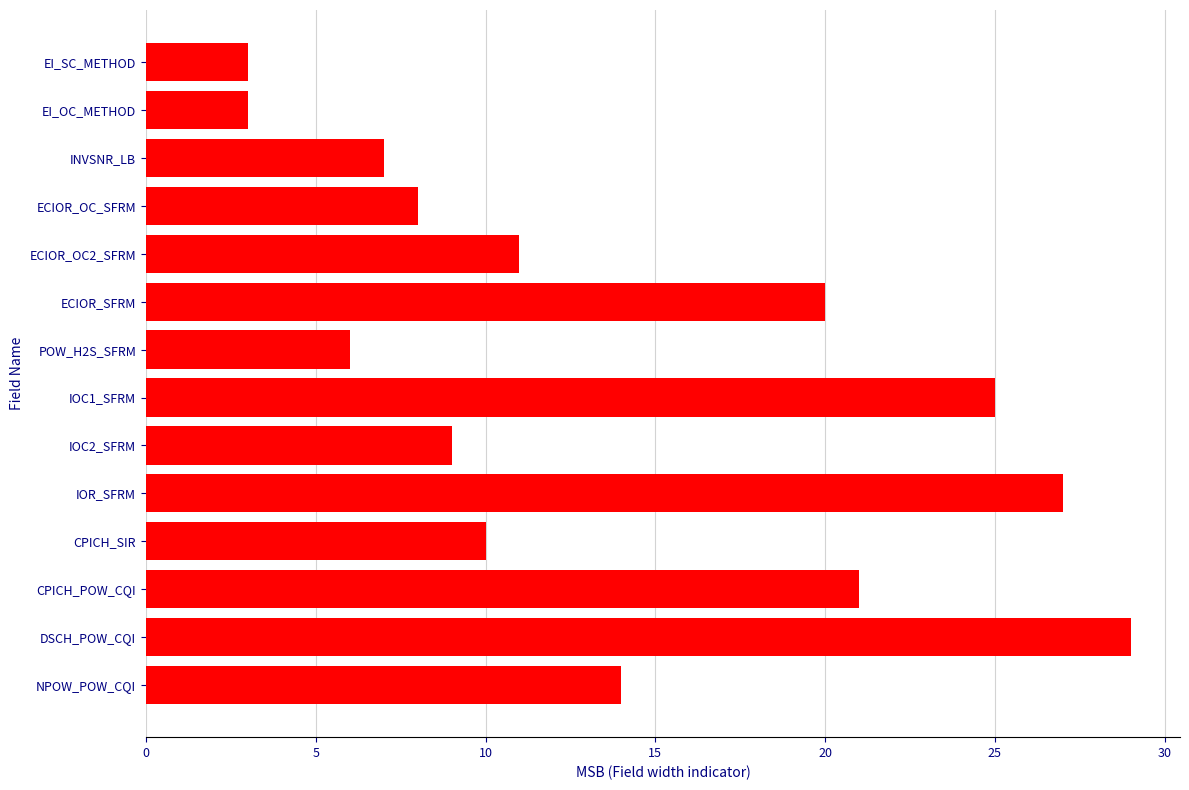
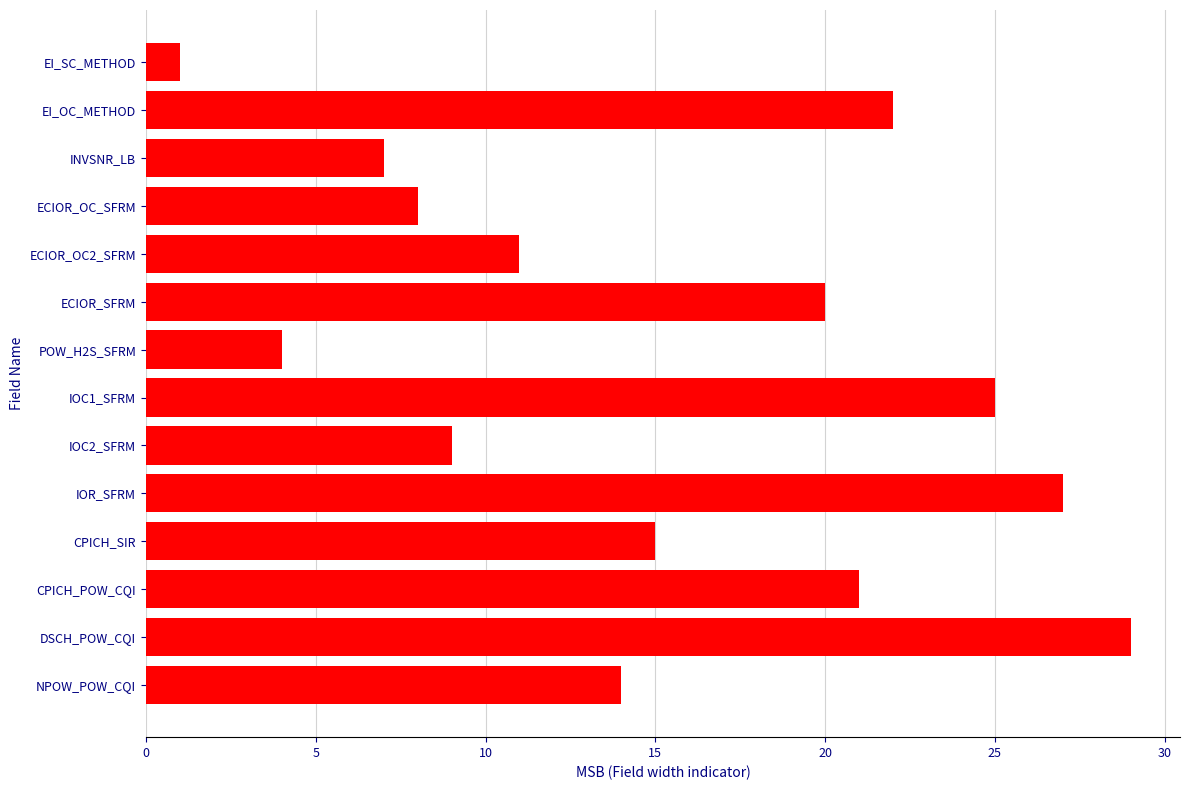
EI_SC_METHOD: 3 -> 1
EI_OC_METHOD: 3 -> 22
POW_H2S_SFRM: 6 -> 4
CPICH_SIR: 10 -> 15
